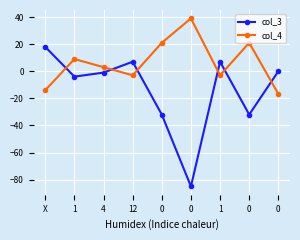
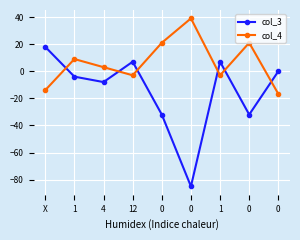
col_3, 4: -1 -> -8
